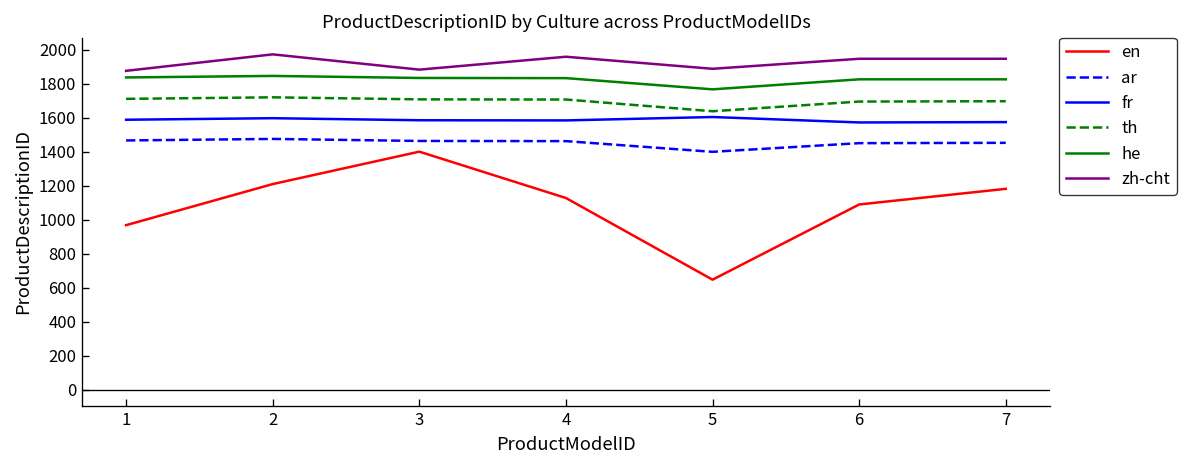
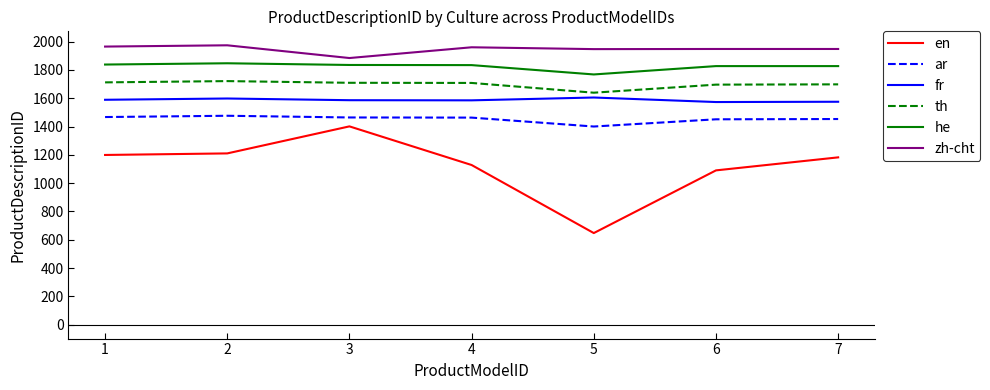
en, 1: 970 -> 1200
zh-cht, 1: 1880 -> 1970
zh-cht, 5: 1890 -> 1950
